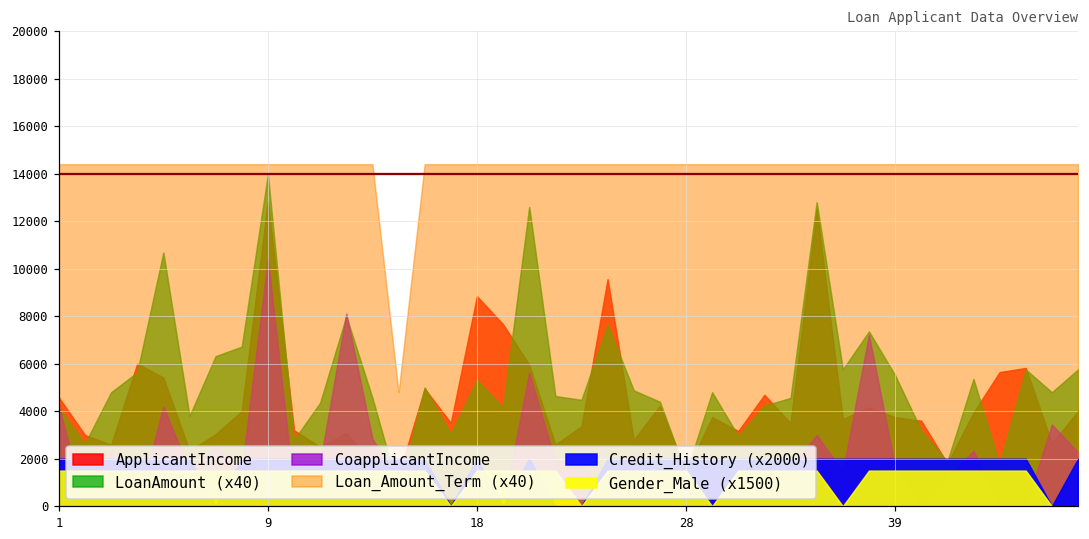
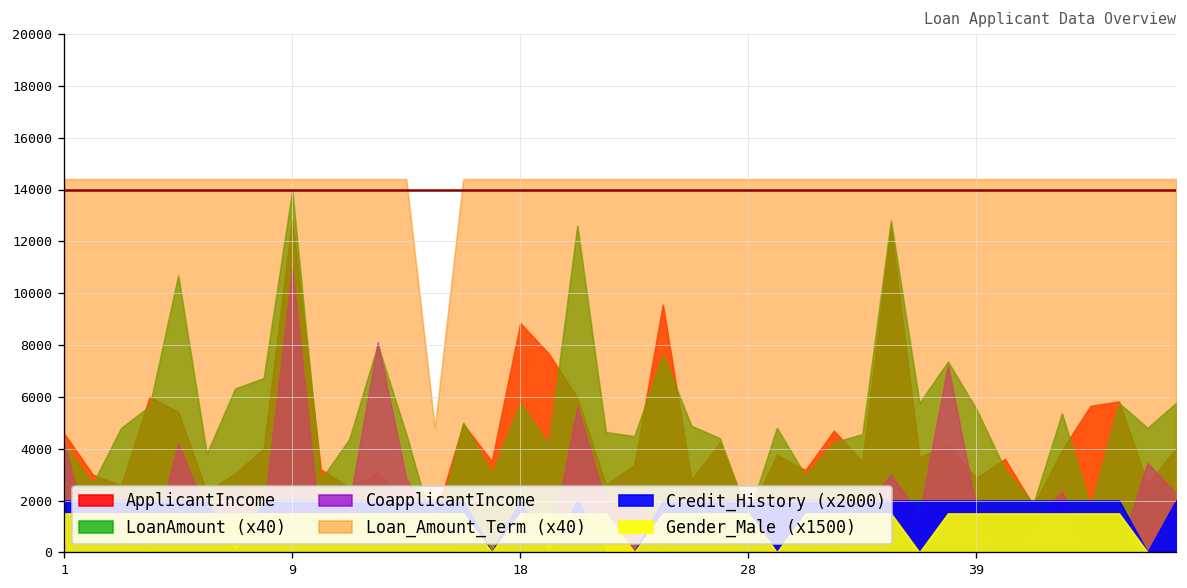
CoapplicantIncome, 9: 10400 -> 11000
LoanAmount (x40), 18: 5300 -> 5800
ApplicantIncome, 39: 3700 -> 2900
